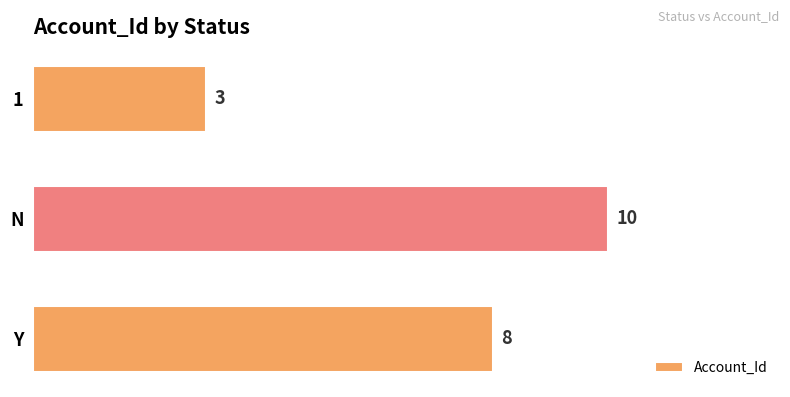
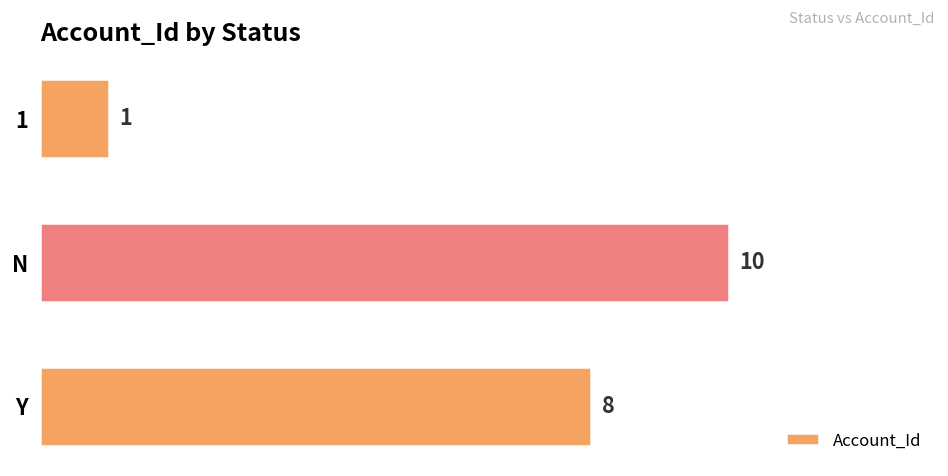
1: 3 -> 1
